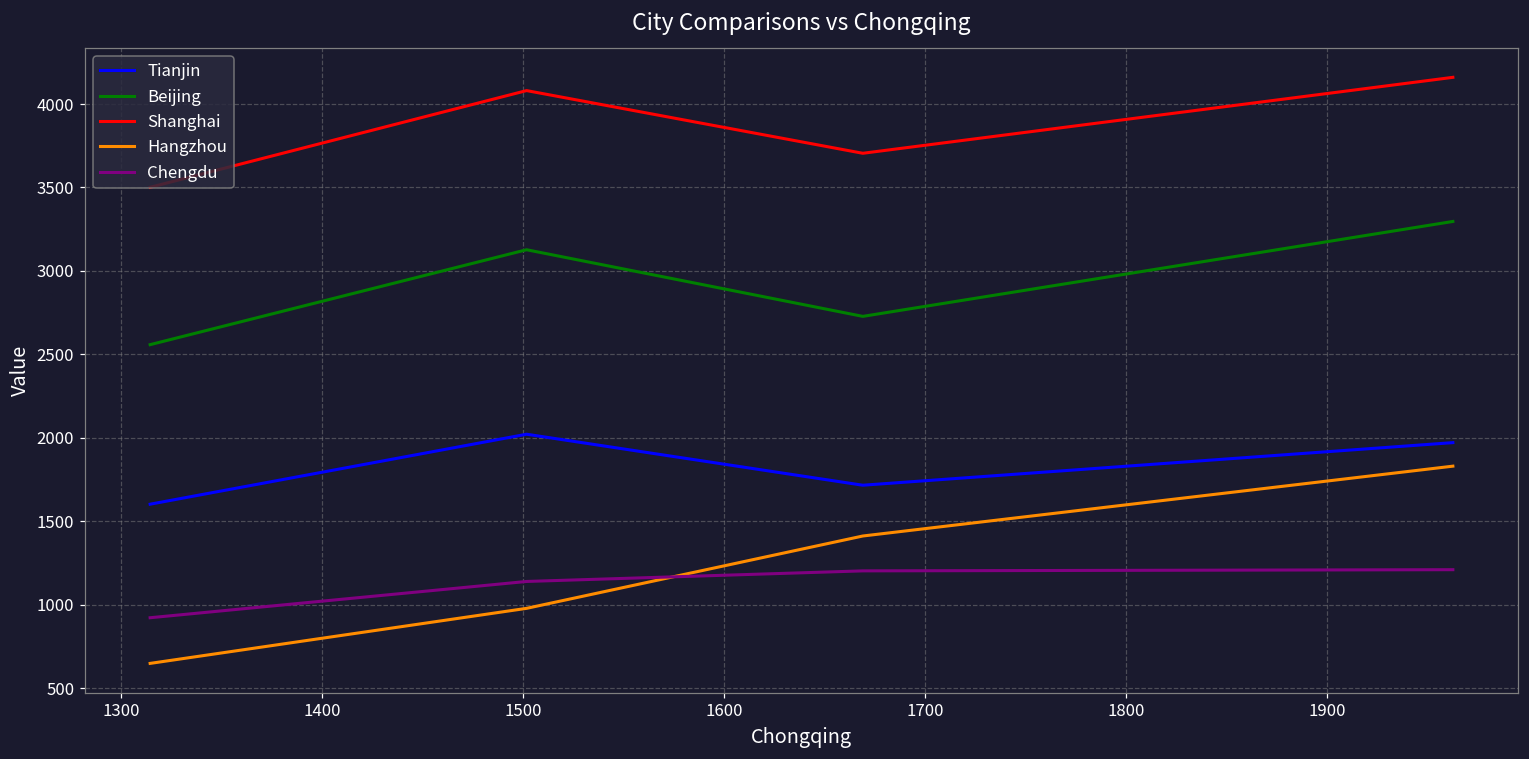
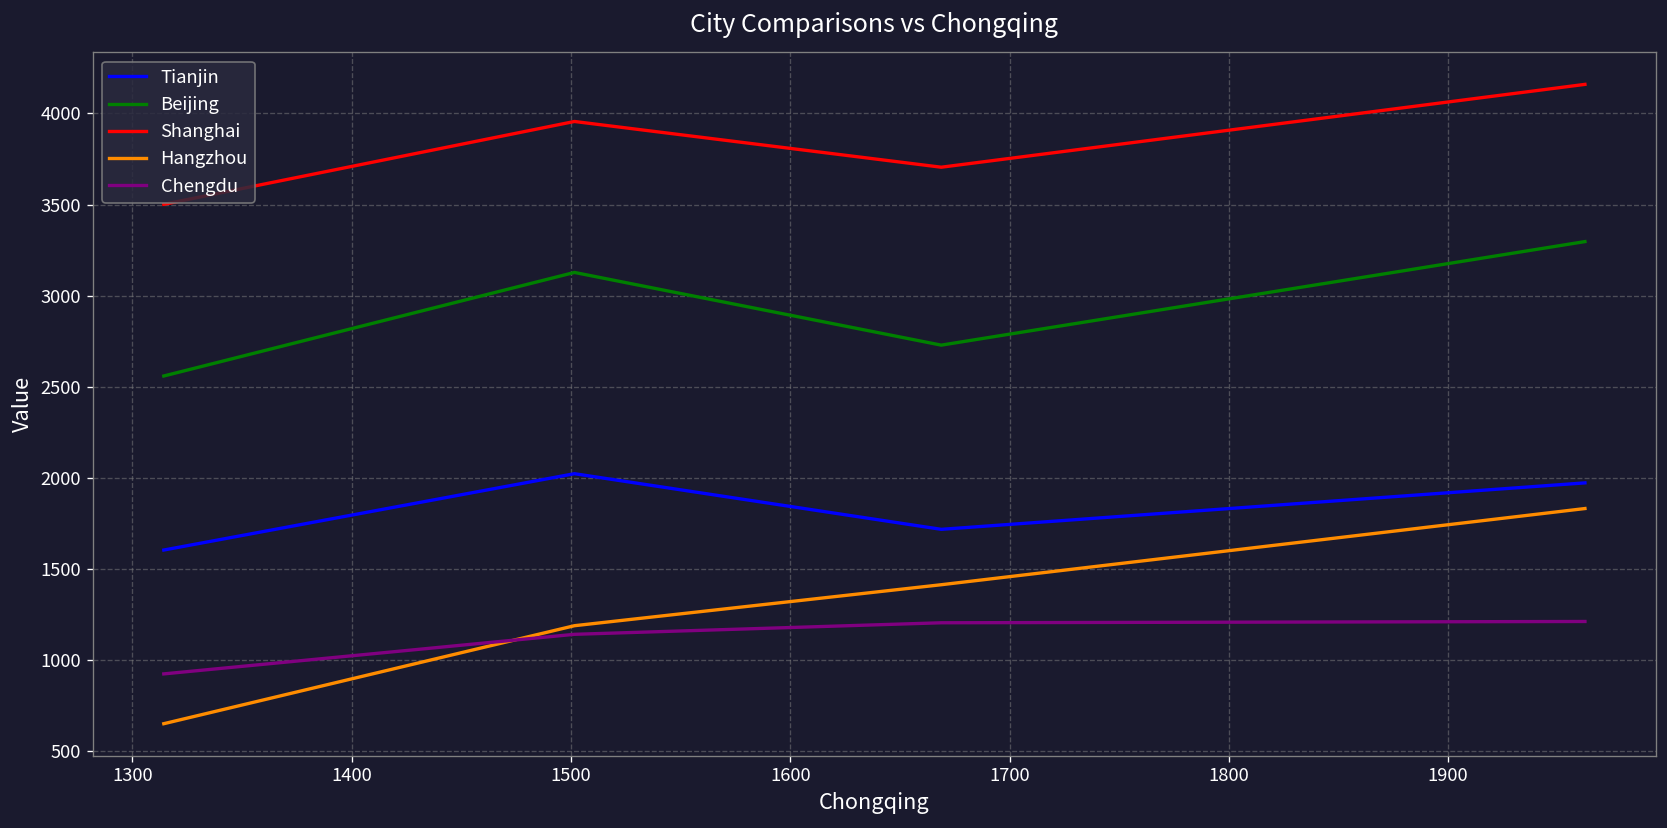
Shanghai, 1500: 4080 -> 3960
Hangzhou, 1500: 980 -> 1190
